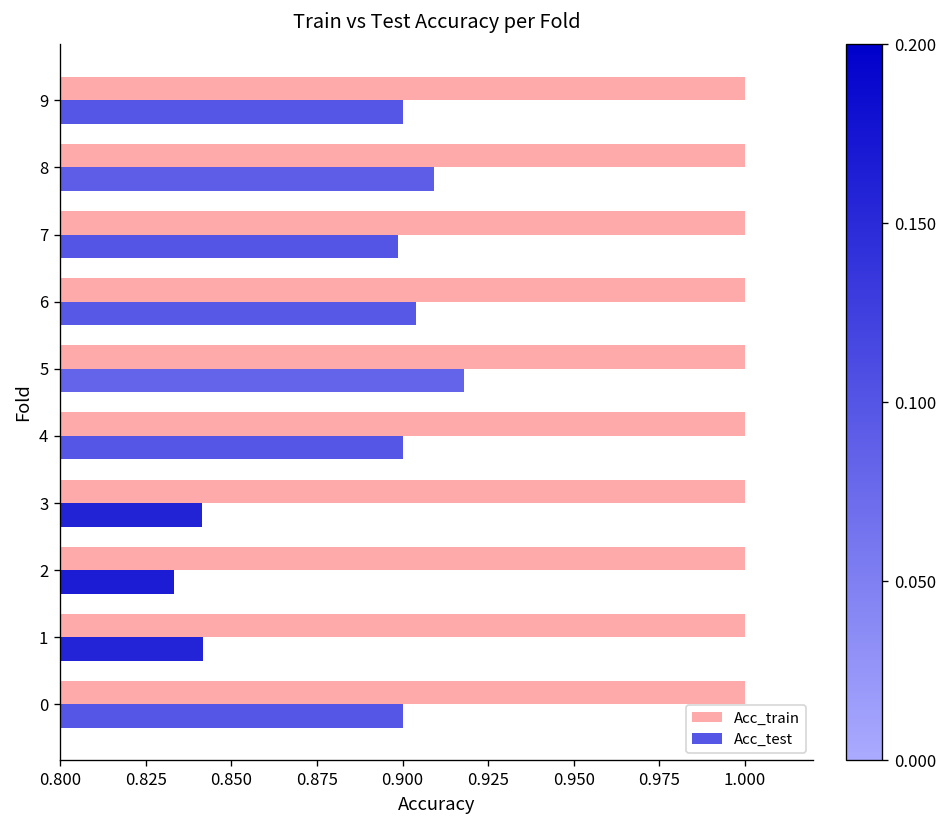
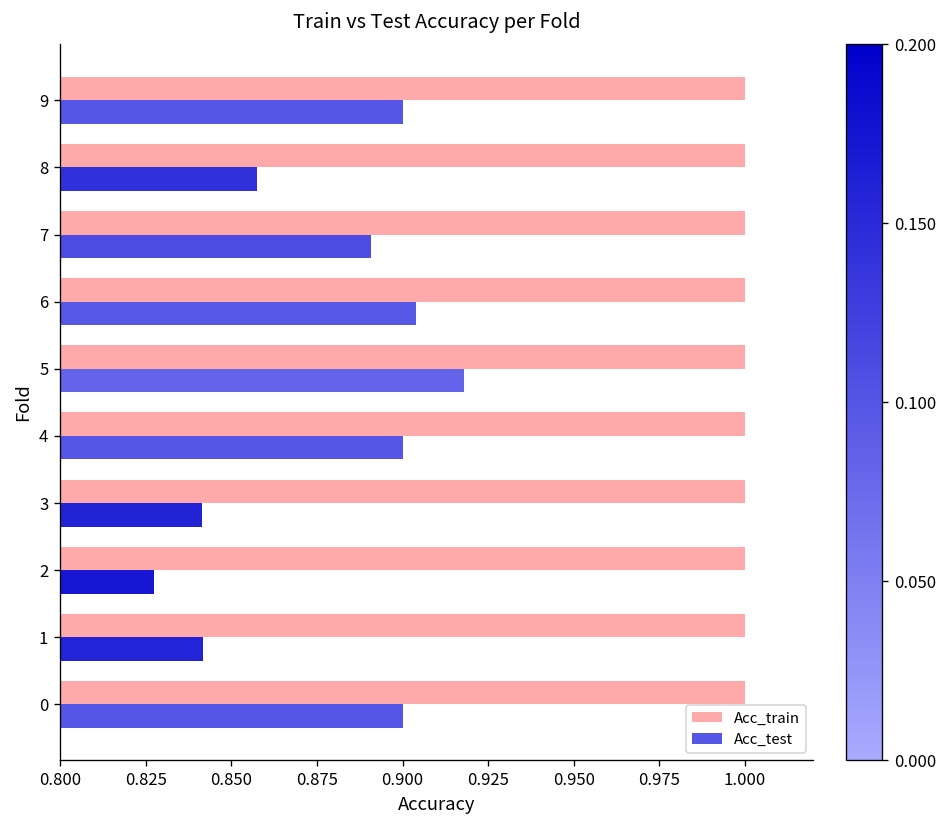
Acc_test, 8: 0.909 -> 0.857
Acc_test, 7: 0.899 -> 0.891
Acc_test, 2: 0.833 -> 0.827
